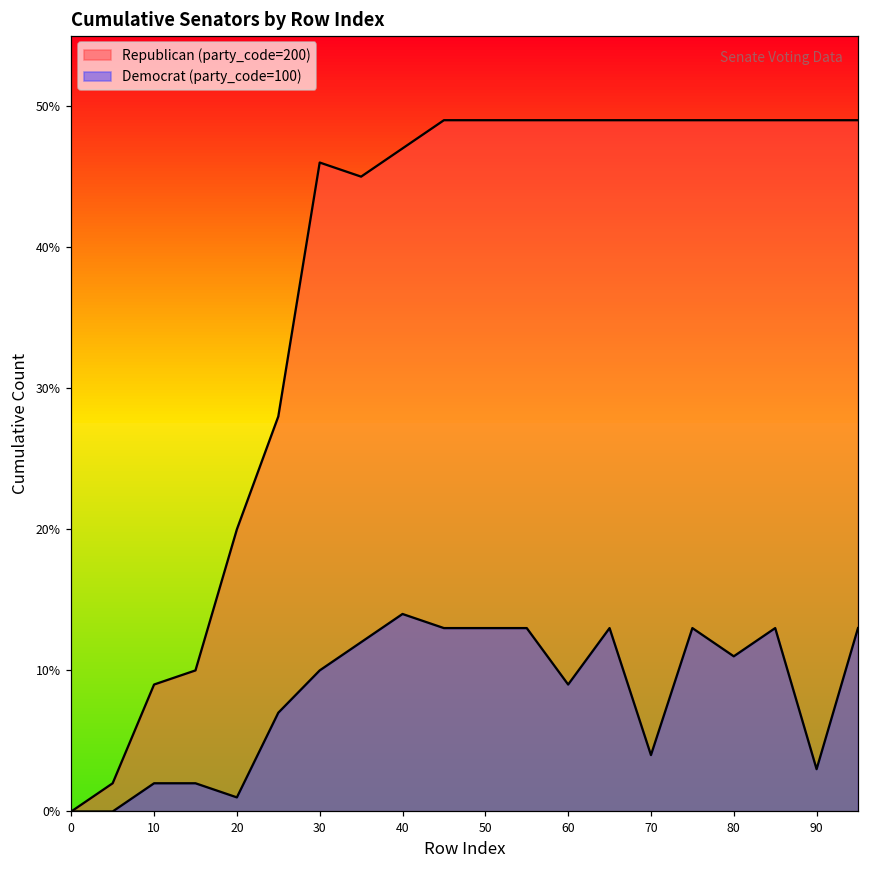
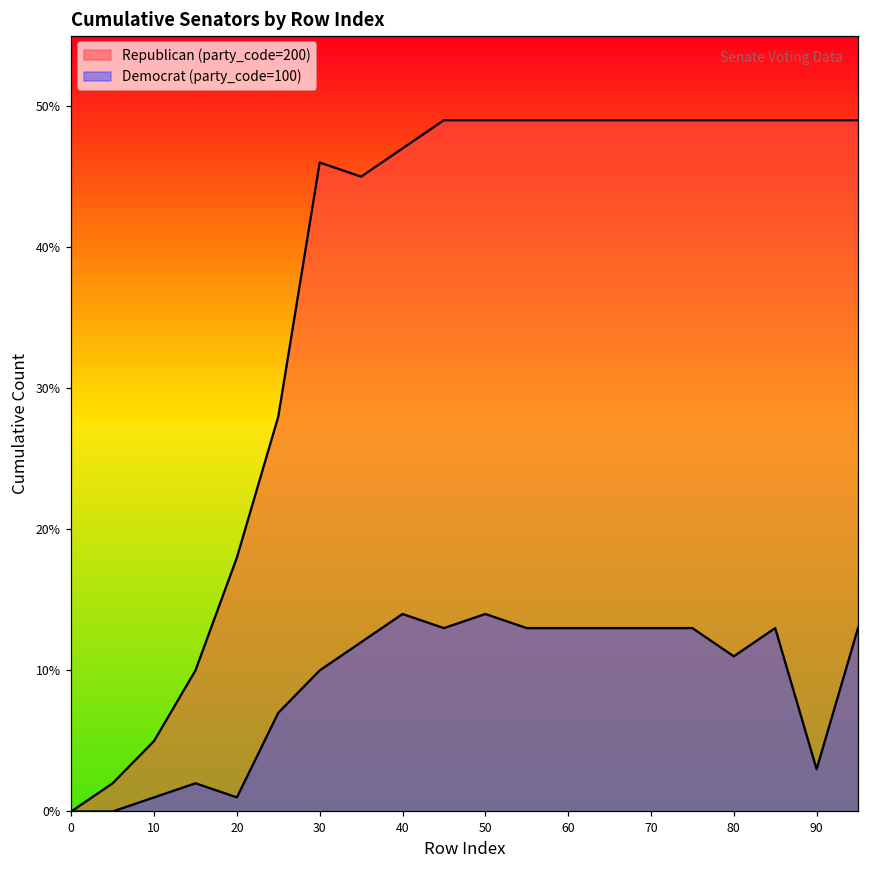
Republican (party_code=200), 10: 9% -> 5%
Democrat (party_code=100), 10: 2% -> 1%
Republican (party_code=200), 20: 20% -> 18%
Democrat (party_code=100), 50: 13% -> 14%
Democrat (party_code=100), 60: 9% -> 13%
Democrat (party_code=100), 70: 4% -> 13%
